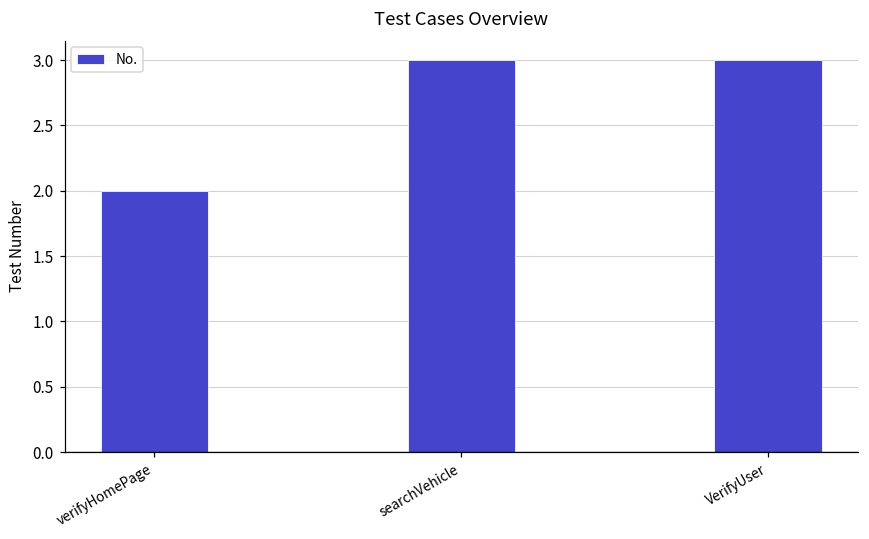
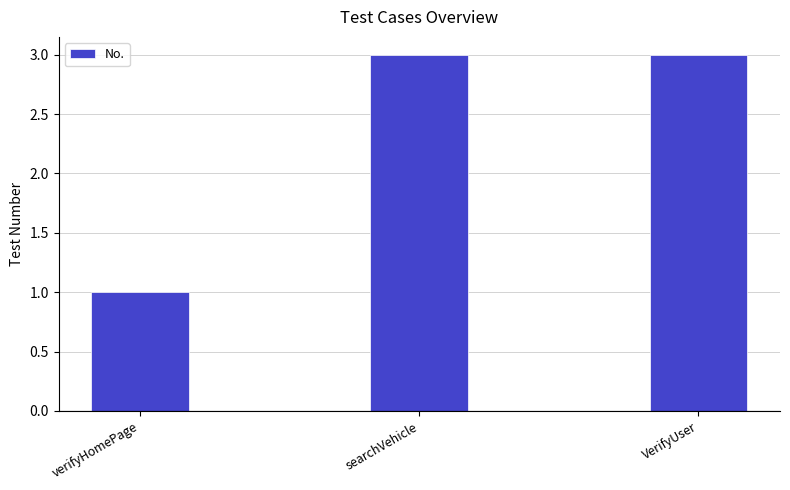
verifyHomePage: 2 -> 1
